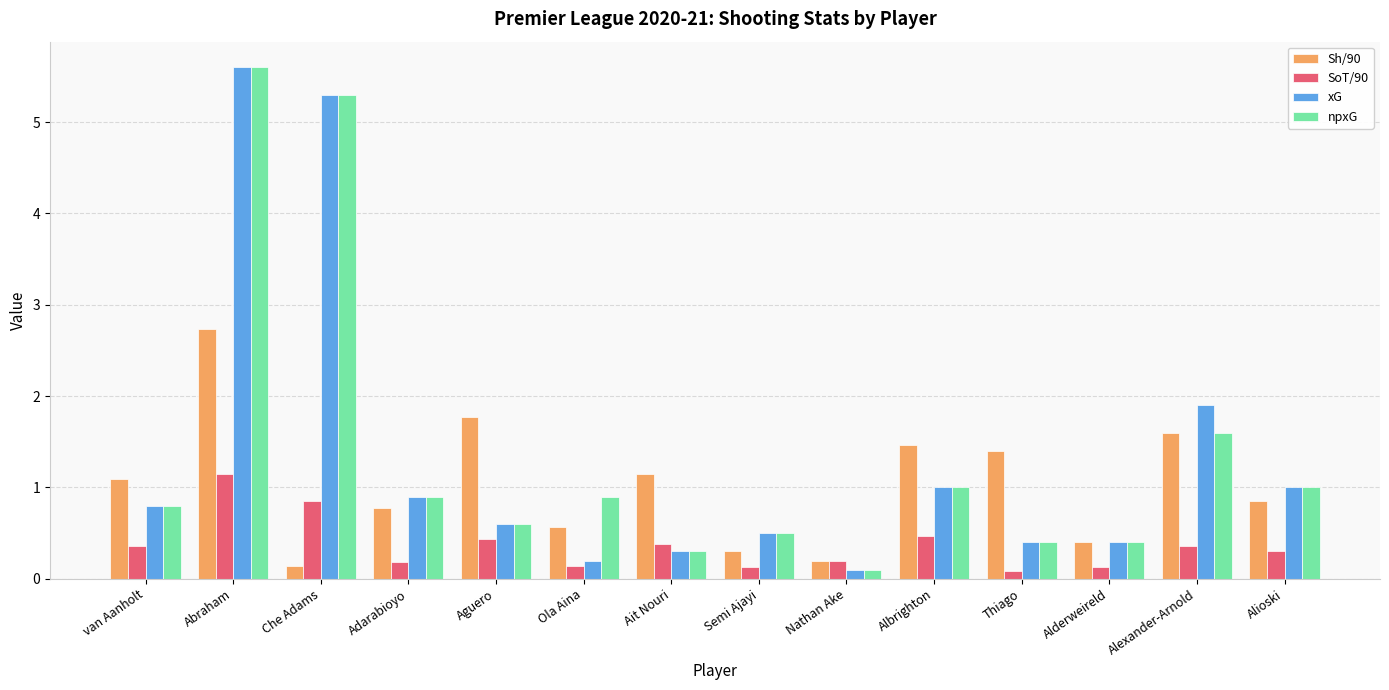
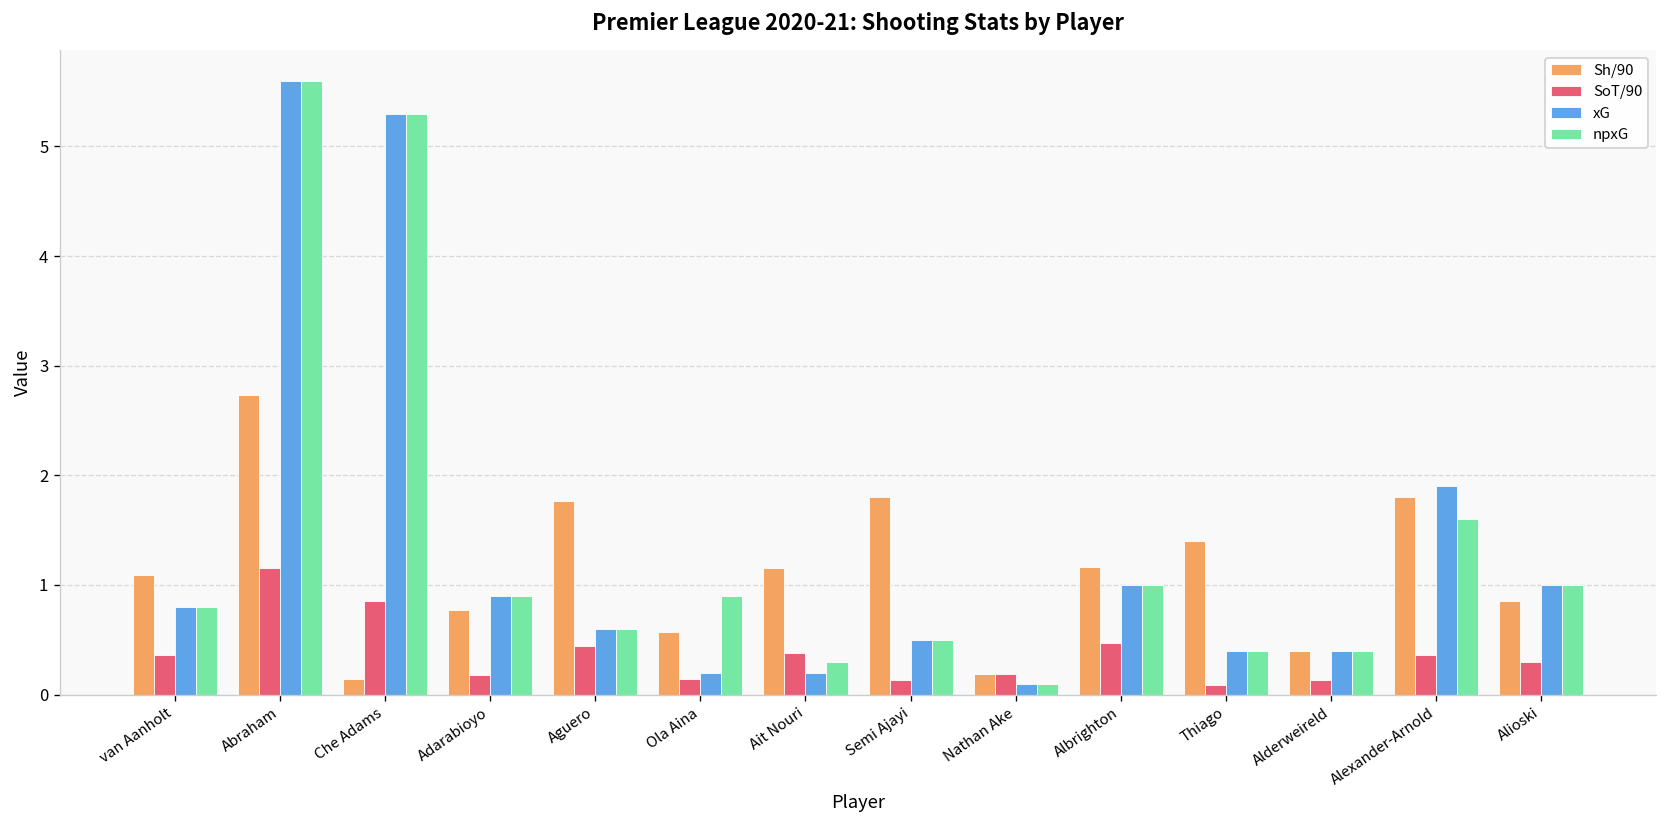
xG, Ait Nouri: 0.3 -> 0.2
Sh/90, Semi Ajayi: 0.3 -> 1.8
Sh/90, Albrighton: 1.5 -> 1.2
Sh/90, Alexander-Arnold: 1.6 -> 1.8
